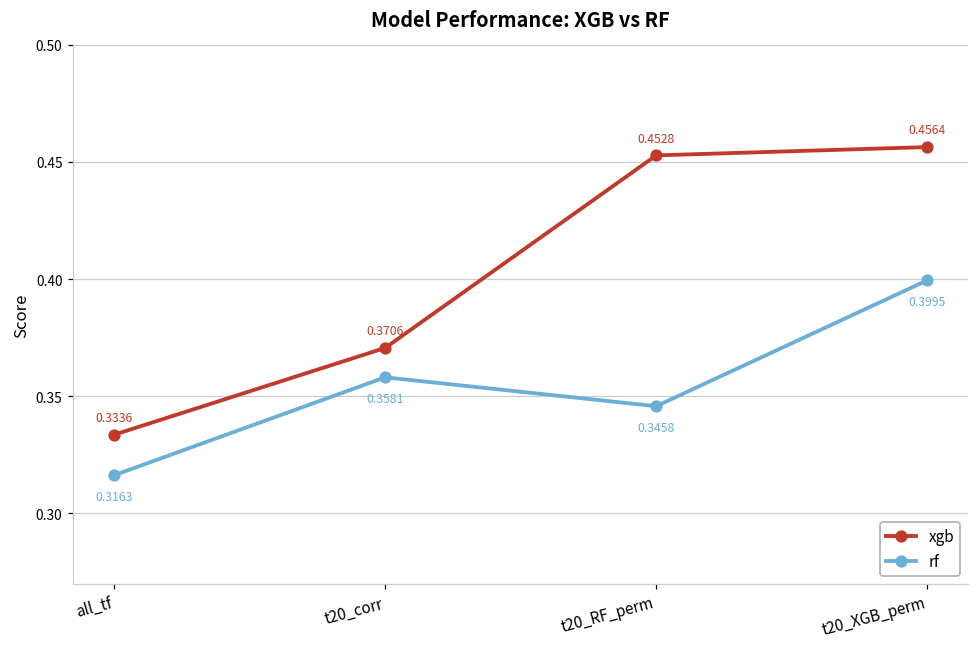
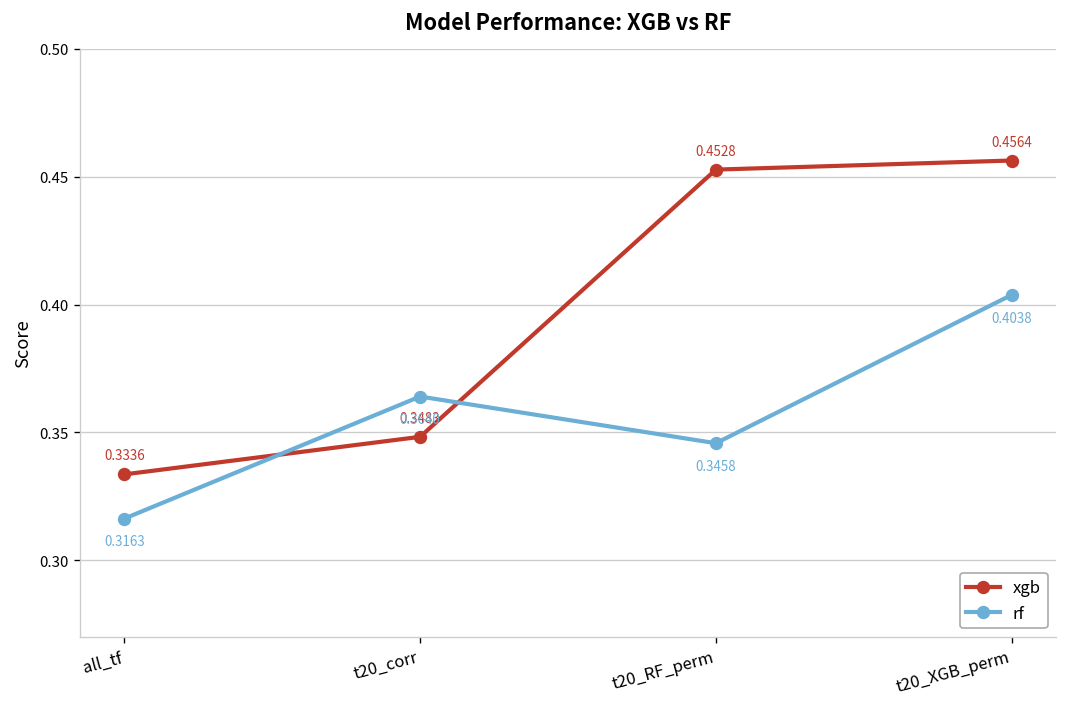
xgb, t20_corr: 0.3706 -> 0.3483
rf, t20_corr: 0.3581 -> 0.3640
rf, t20_XGB_perm: 0.3995 -> 0.4038
